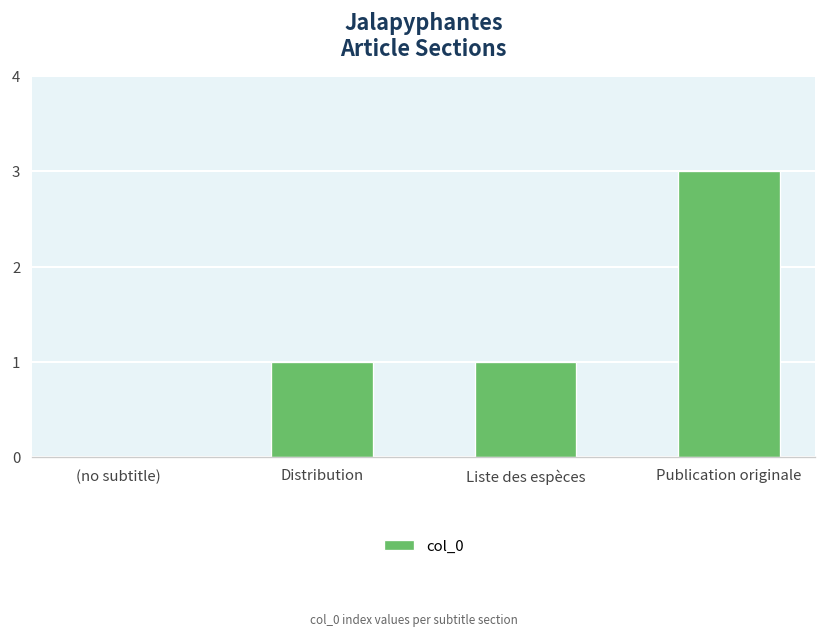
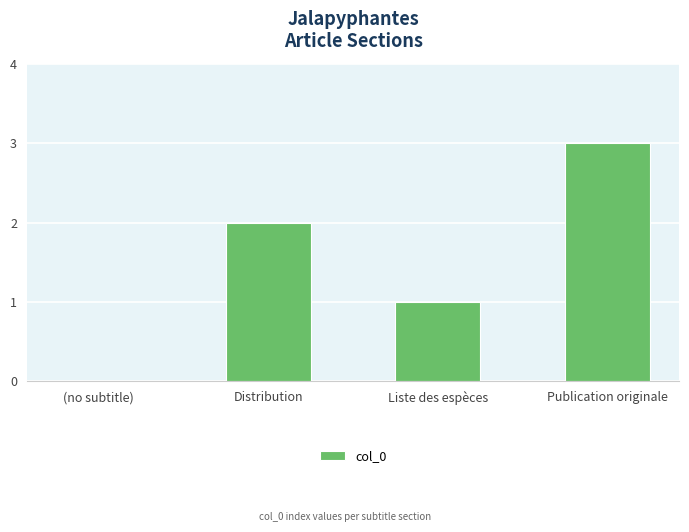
Distribution: 1 -> 2
